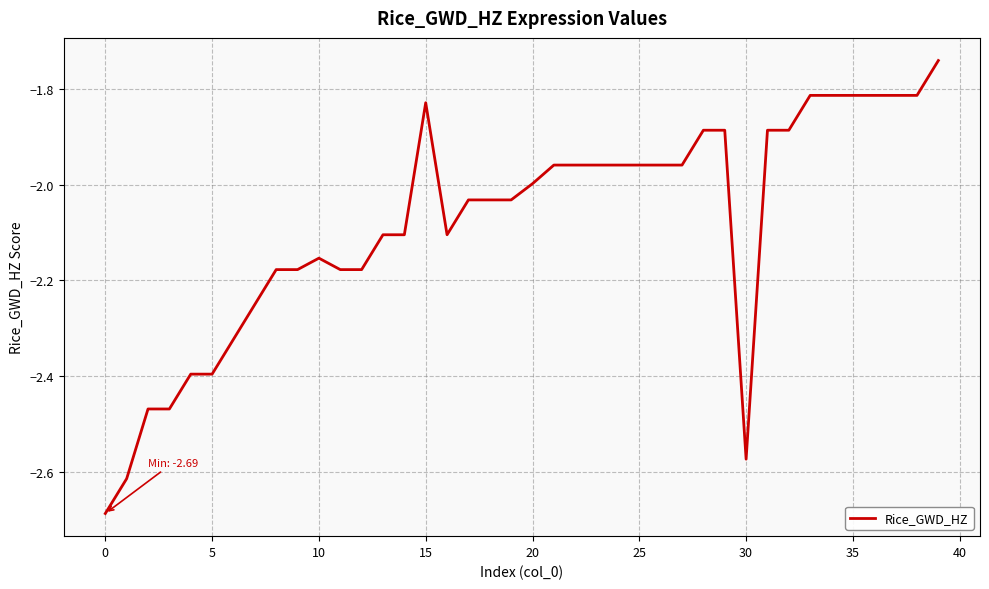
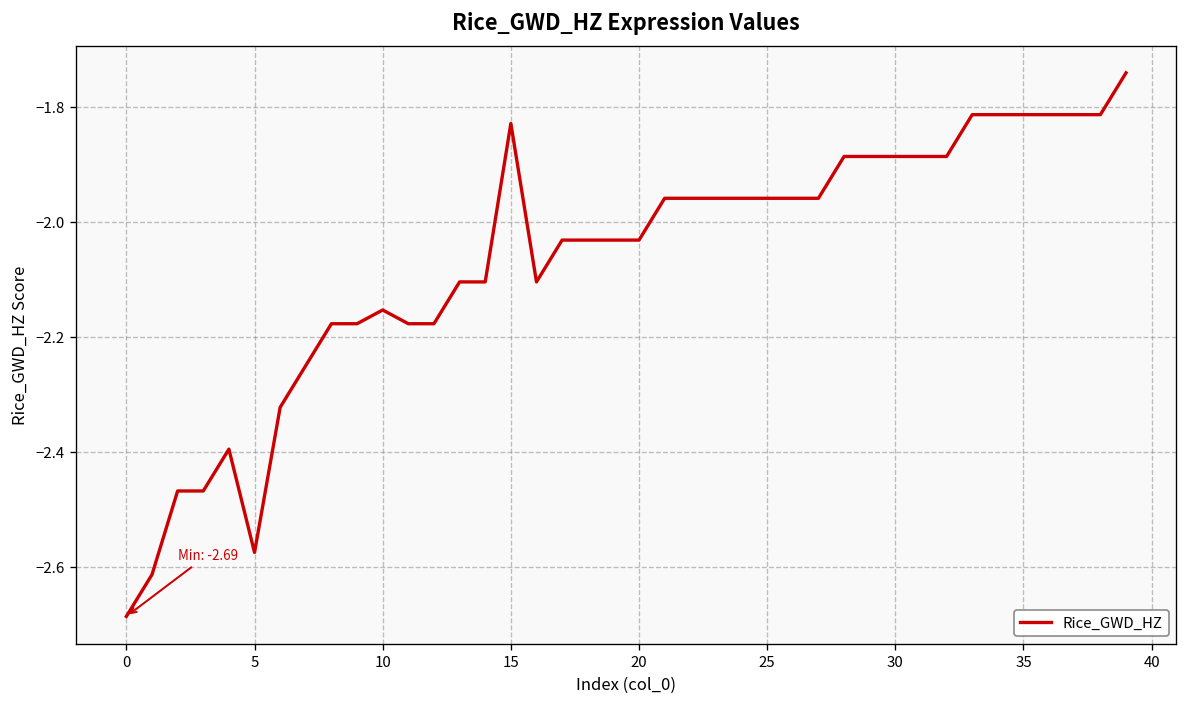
5: -2.40 -> -2.58
20: -2.00 -> -2.03
30: -2.57 -> -1.89
